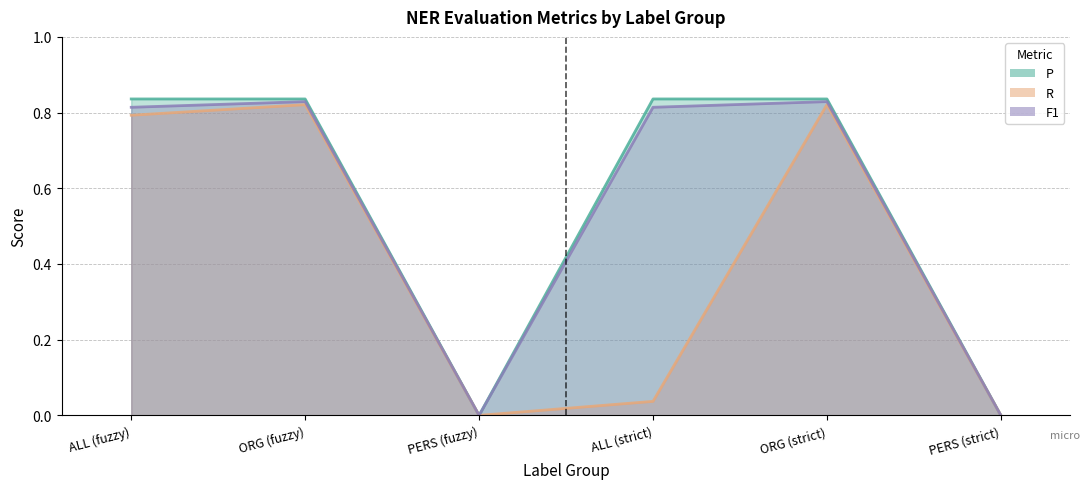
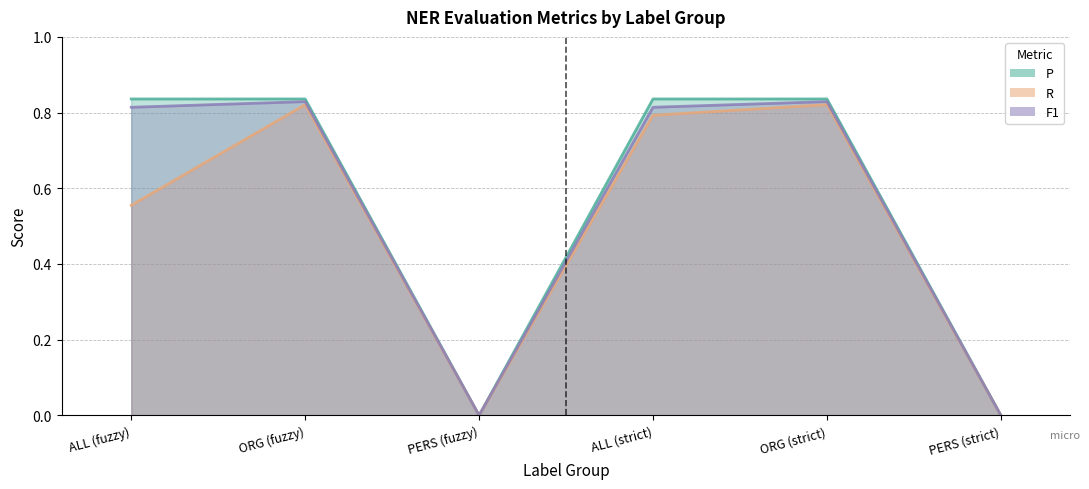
R, ALL (fuzzy): 0.79 -> 0.56
R, ALL (strict): 0.04 -> 0.79
